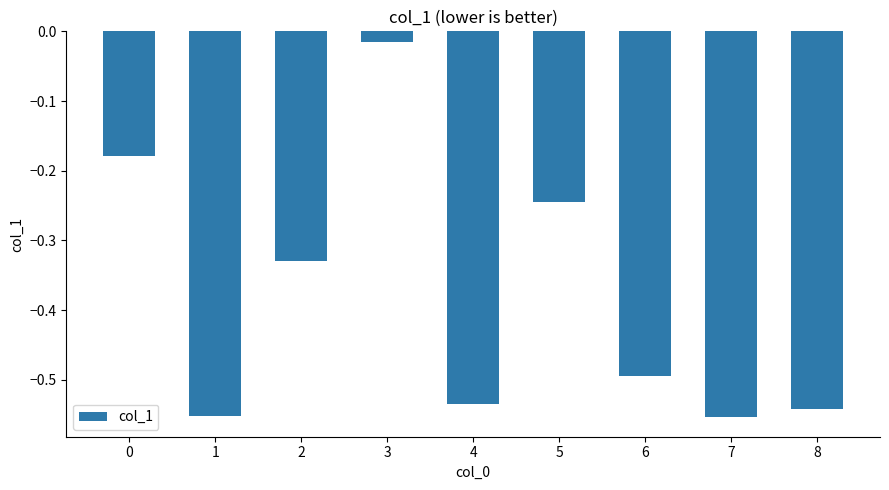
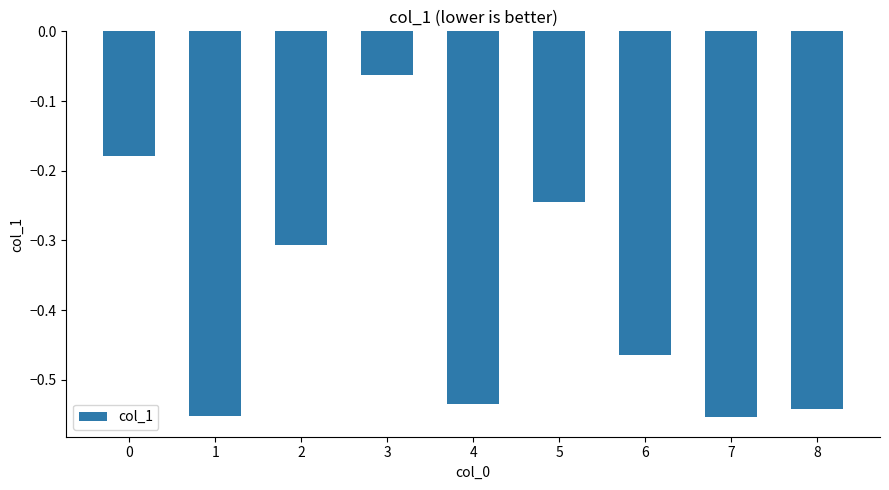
2: -0.33 -> -0.31
3: -0.02 -> -0.06
6: -0.49 -> -0.46
